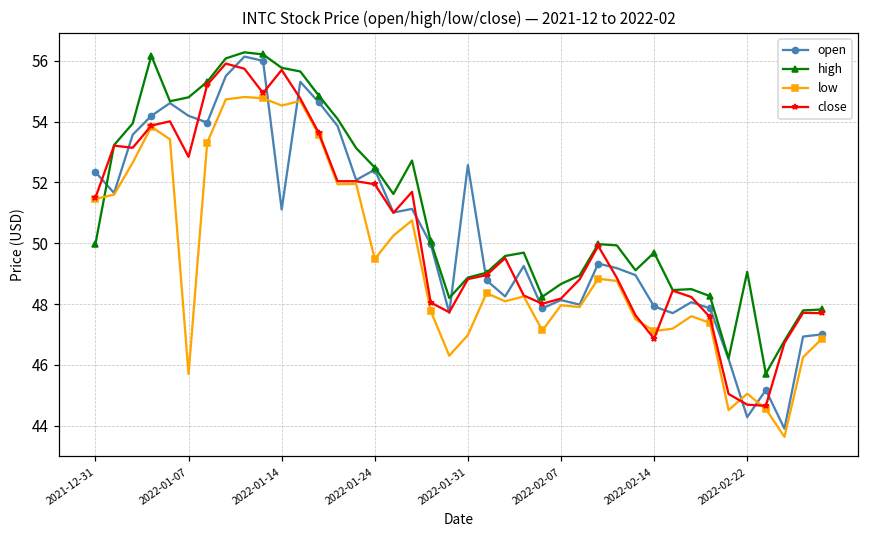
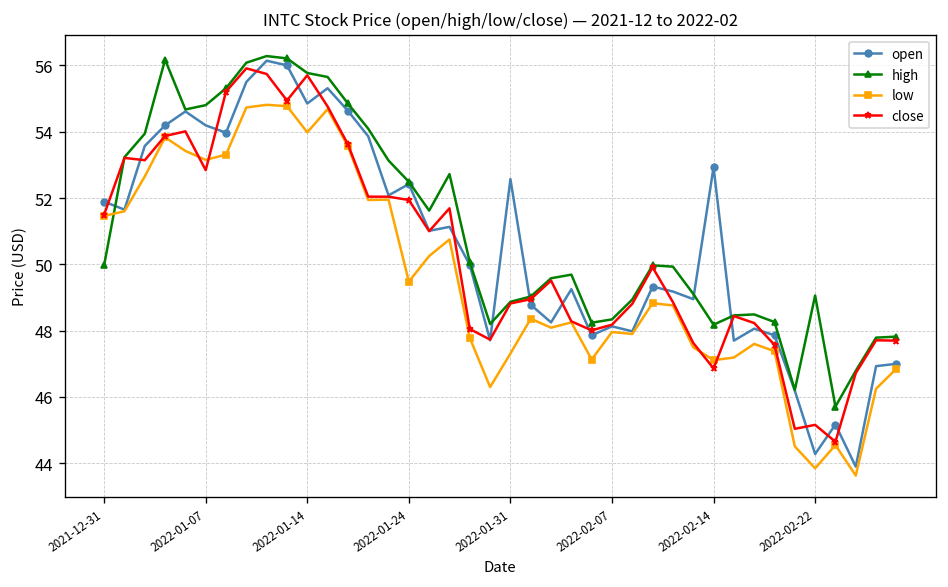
open, 2021-12-31: 52.3 -> 51.9
low, 2022-01-07: 45.7 -> 53.2
open, 2022-01-14: 51.1 -> 54.9
low, 2022-01-14: 54.5 -> 54.0
low, 2022-01-31: 47.0 -> 47.3
high, 2022-02-07: 48.7 -> 48.3
open, 2022-02-14: 47.9 -> 52.9
high, 2022-02-14: 49.7 -> 48.2
low, 2022-02-22: 45.1 -> 43.9
close, 2022-02-22: 44.7 -> 45.2
